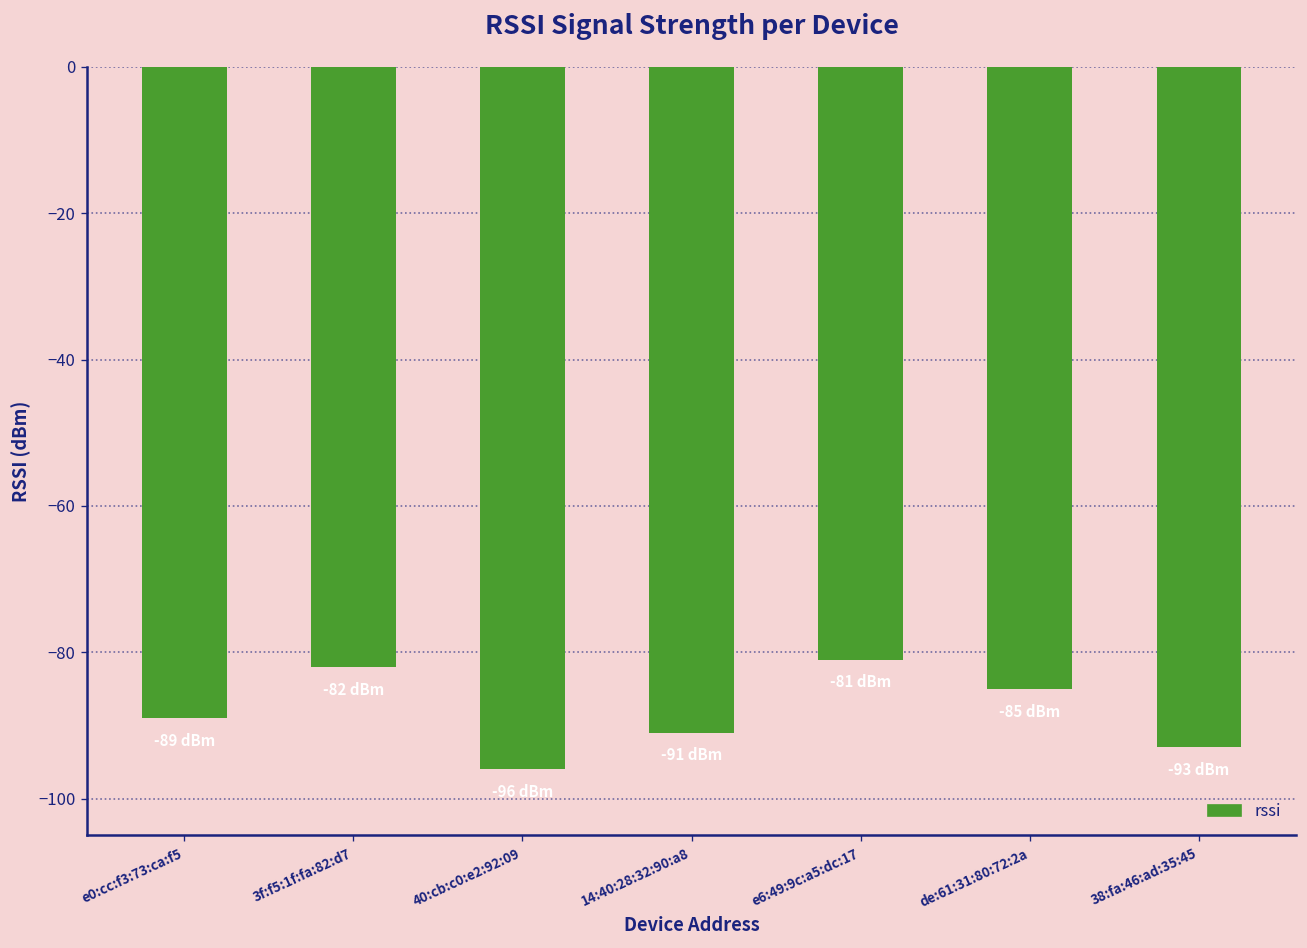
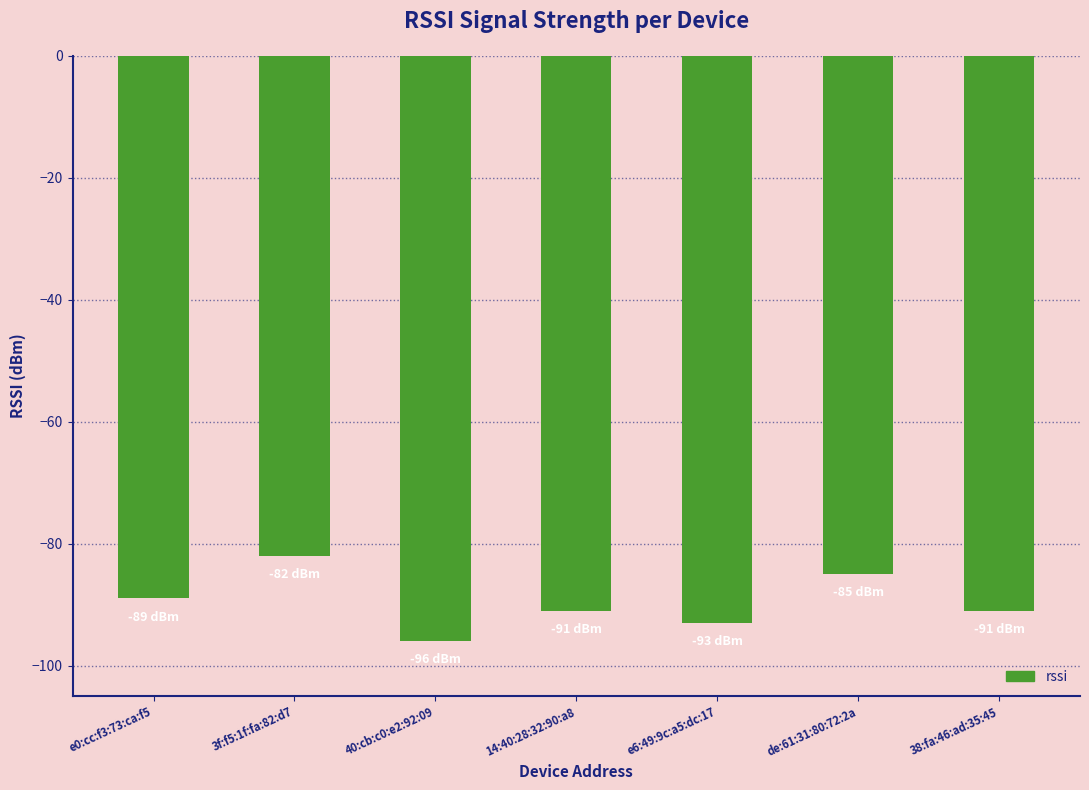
e6:49:9c:a5:dc:17: -81 -> -93
38:fa:46:ad:35:45: -93 -> -91
